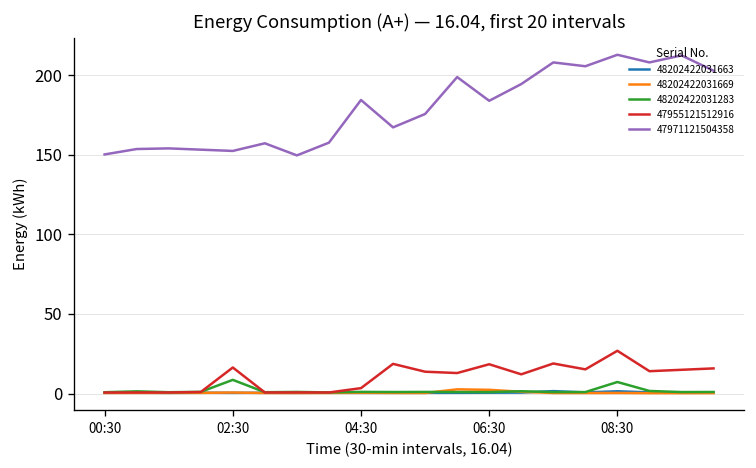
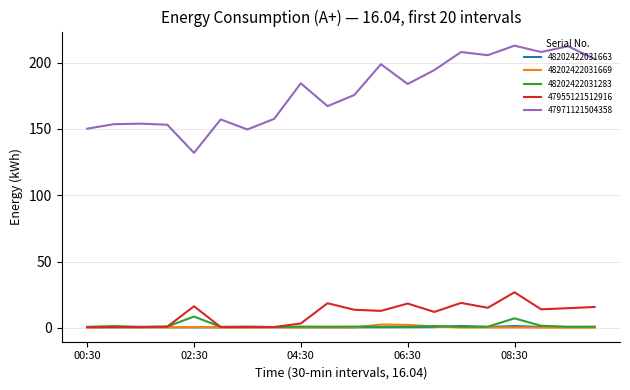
47971121504358, 02:30: 152 -> 132
